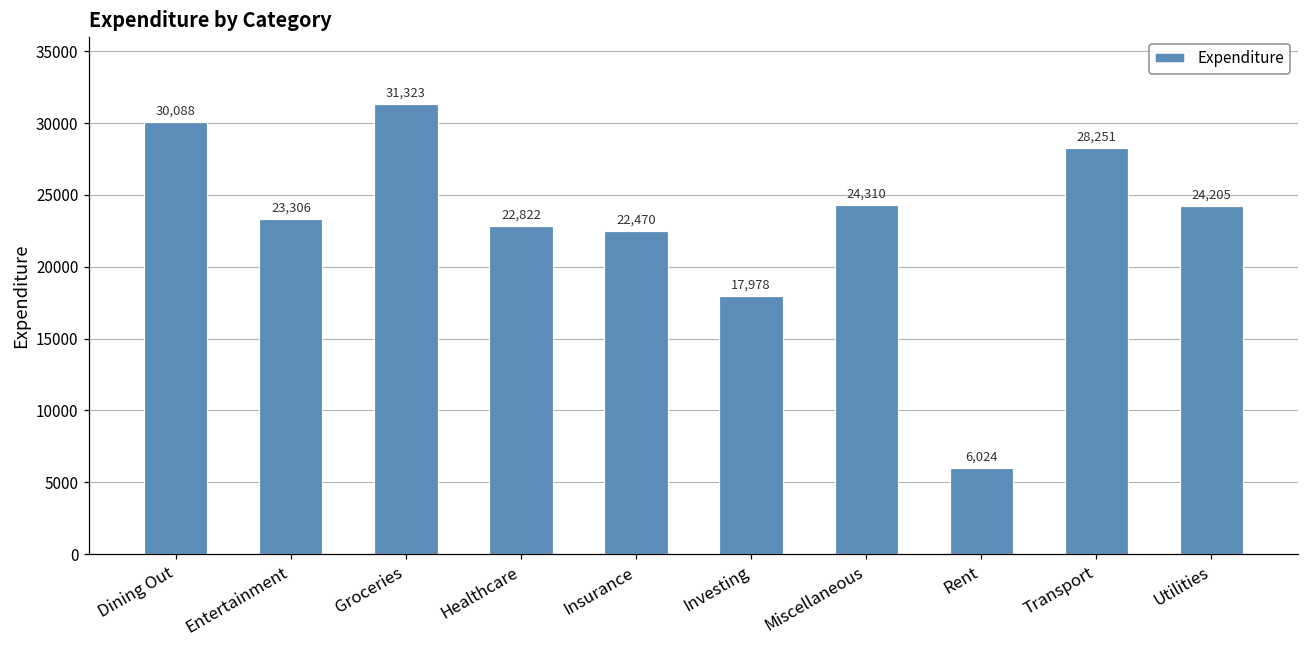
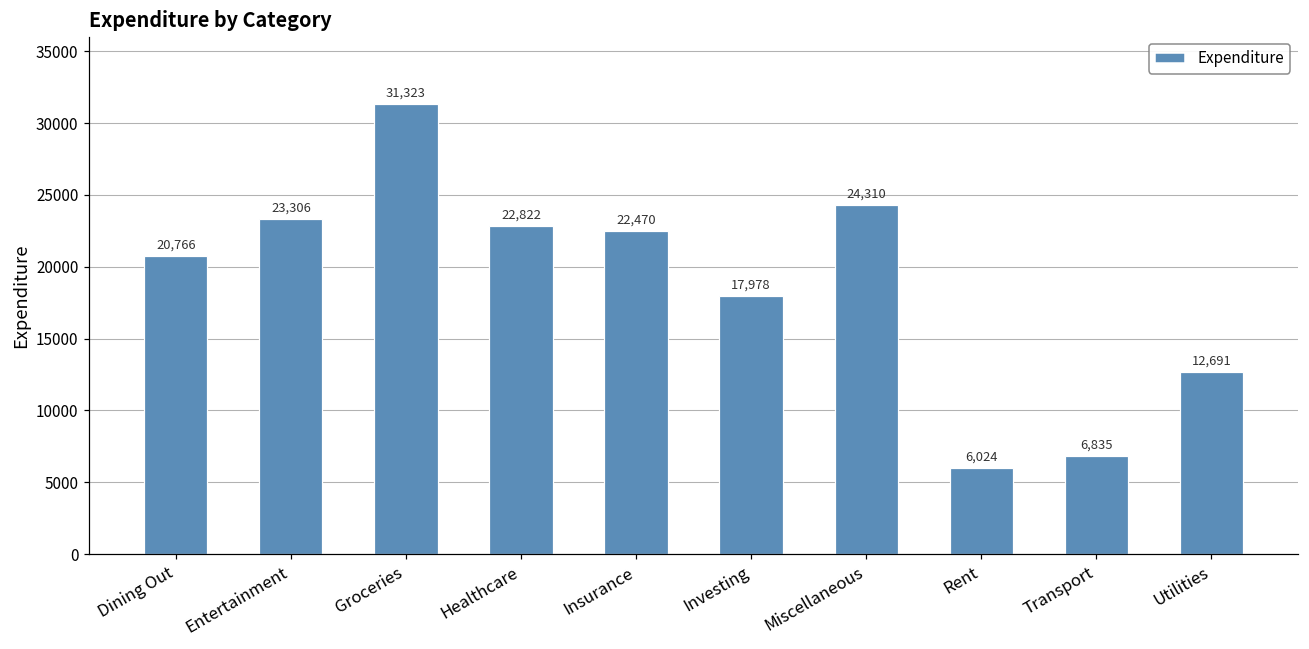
Dining Out: 30,088 -> 20,766
Transport: 28,251 -> 6,835
Utilities: 24,205 -> 12,691
